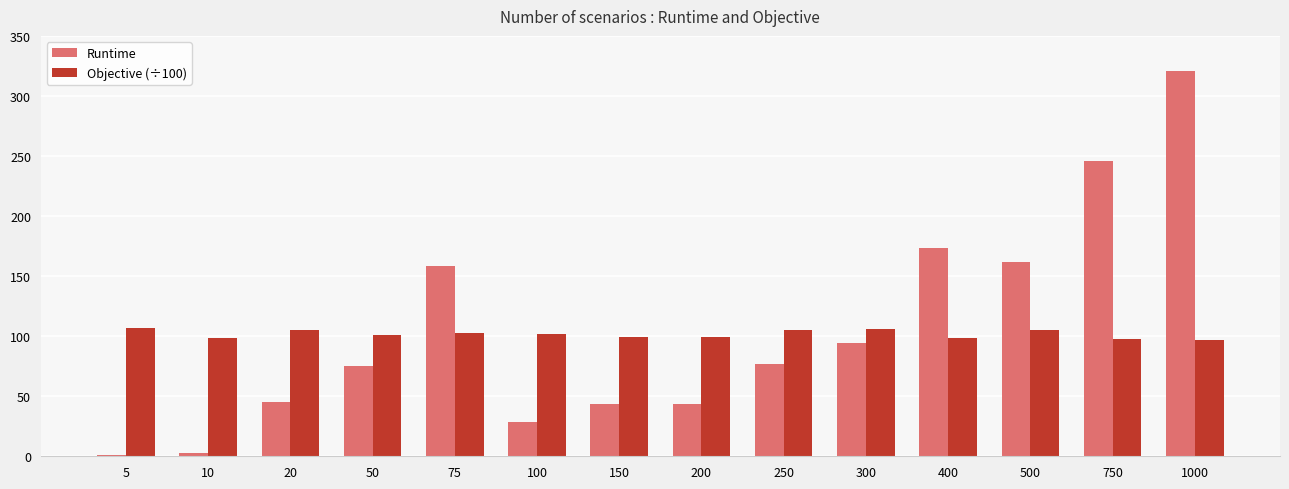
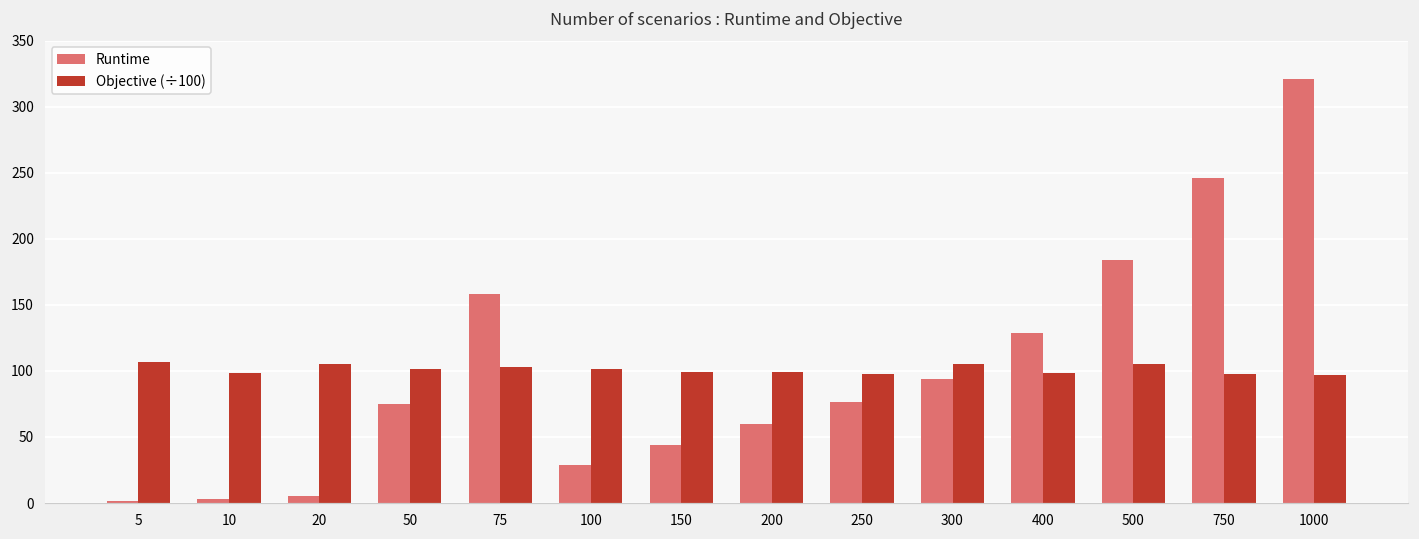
Runtime, 20: 45 -> 5
Runtime, 200: 44 -> 60
Objective (÷100), 250: 105 -> 98
Runtime, 400: 173 -> 129
Runtime, 500: 162 -> 184
